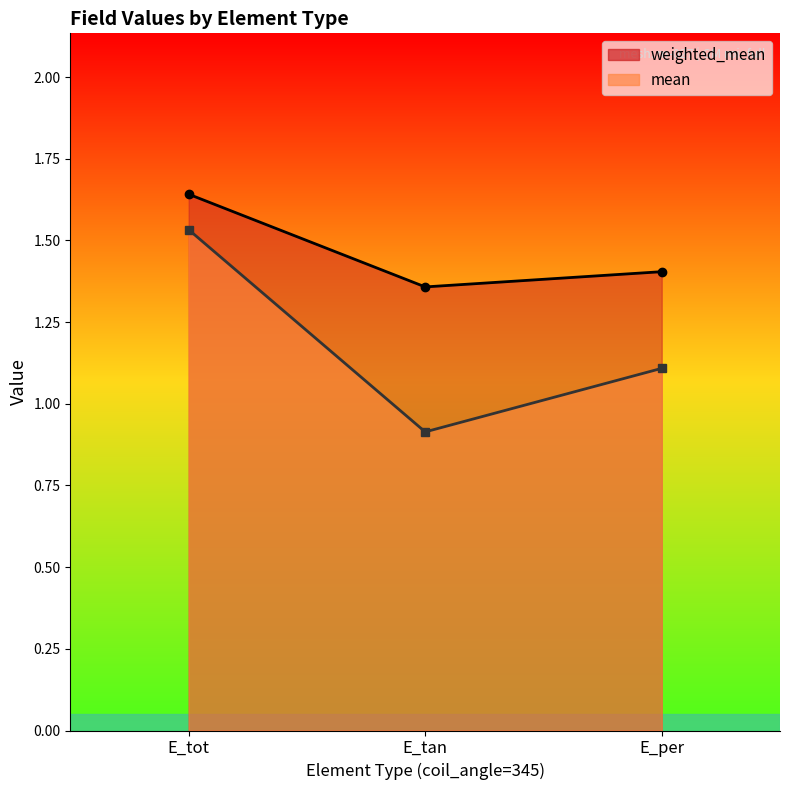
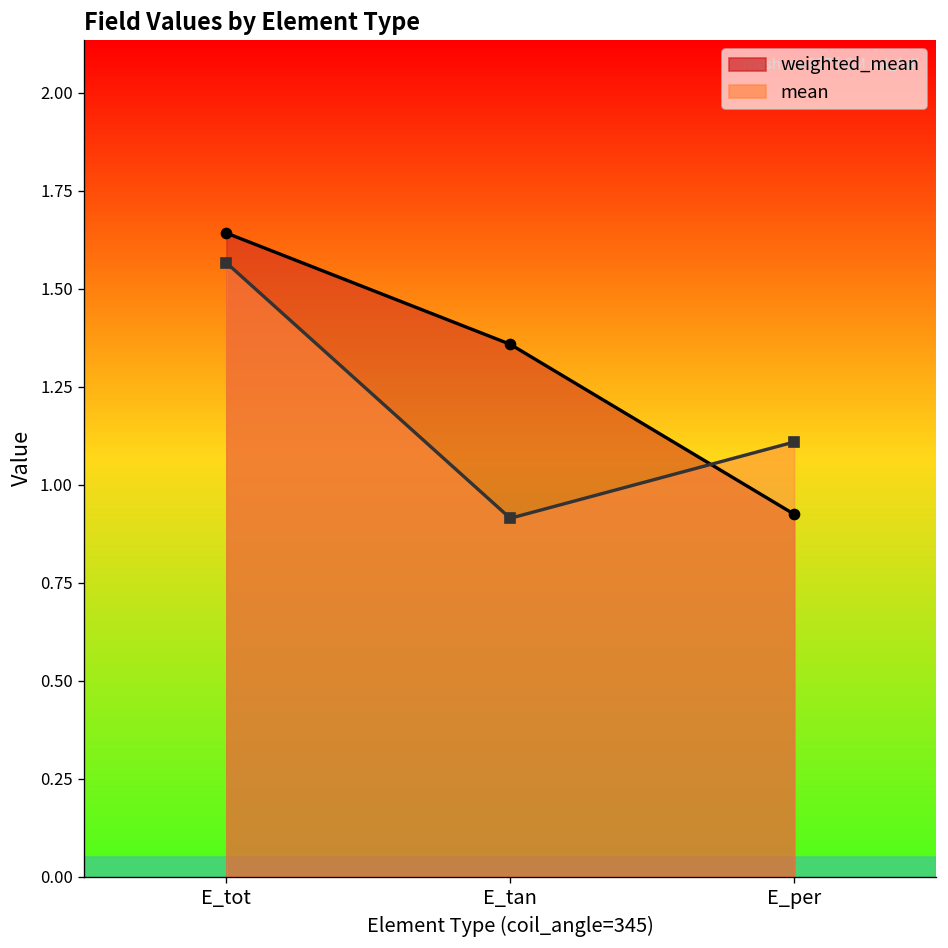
mean, E_tot: 1.53 -> 1.57
weighted_mean, E_per: 1.40 -> 0.92
